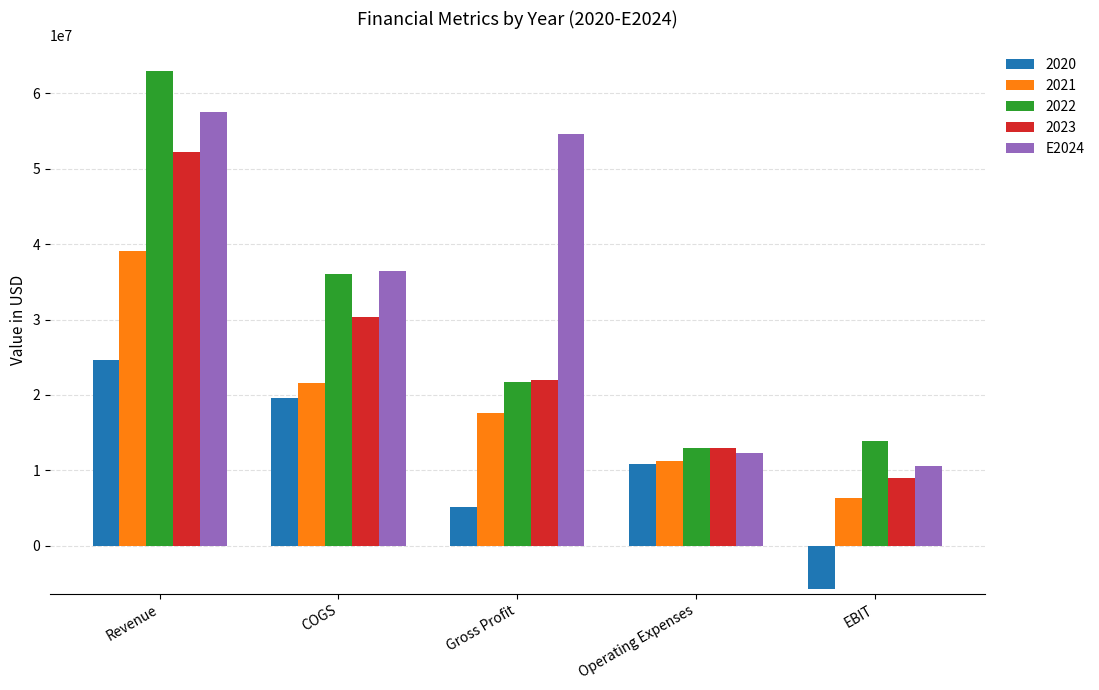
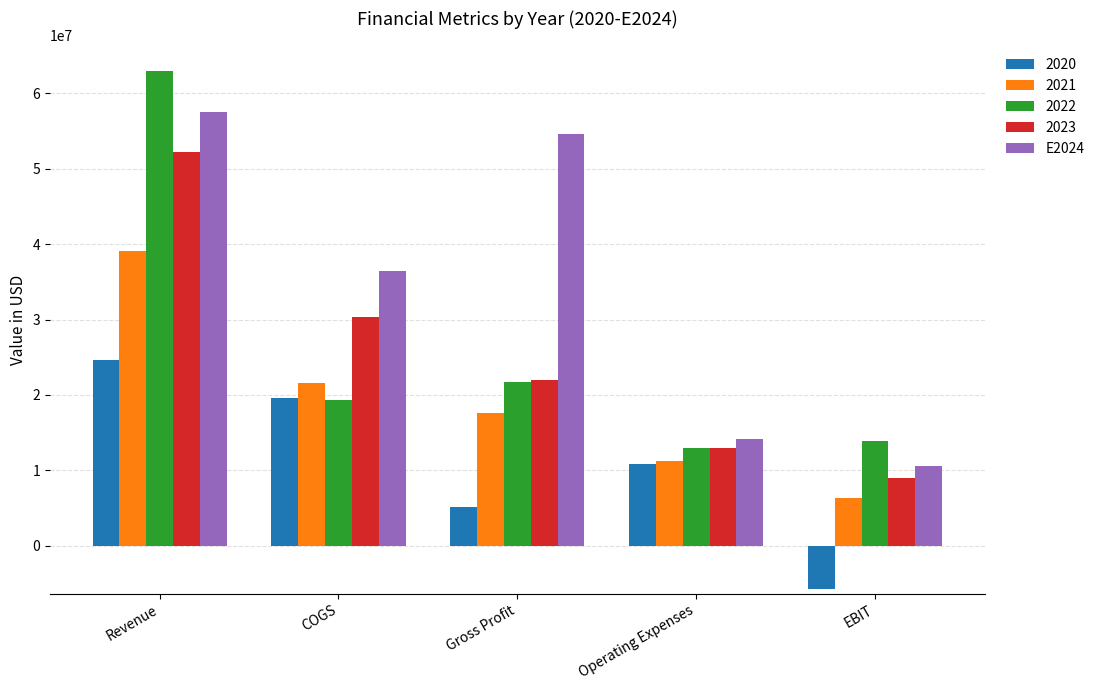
2022, COGS: 36000000 -> 19000000
E2024, Operating Expenses: 12000000 -> 14000000
